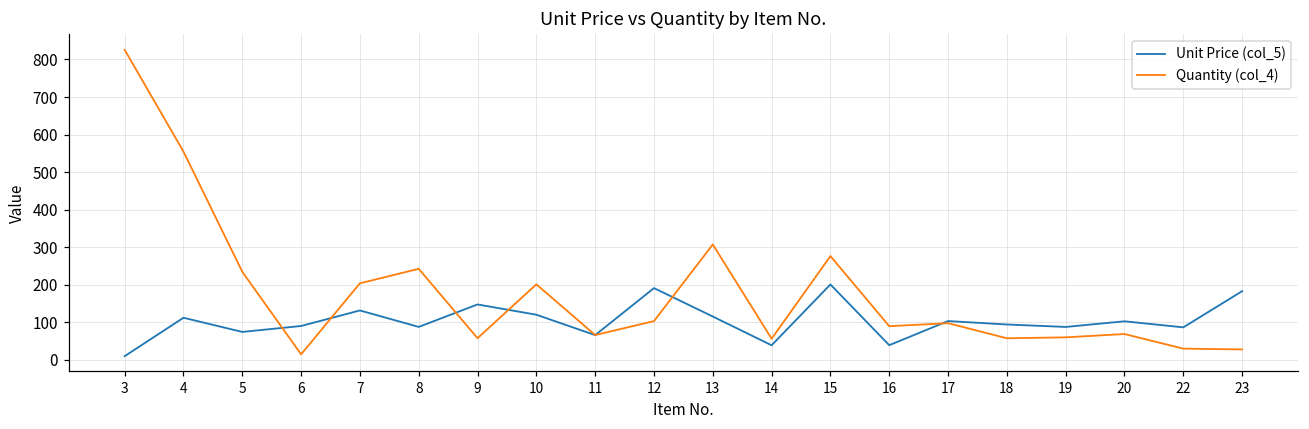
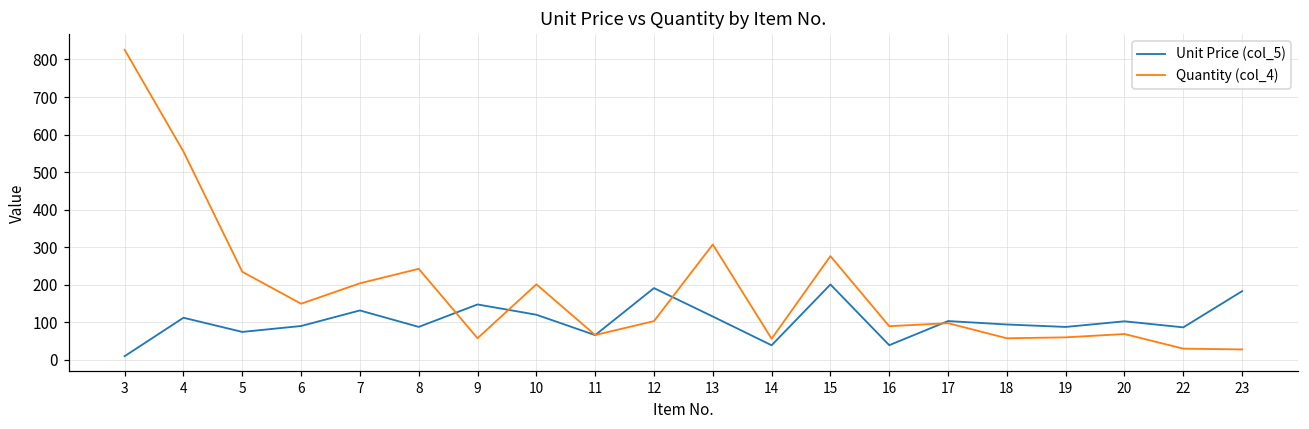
Quantity (col_4), 6: 10 -> 150
